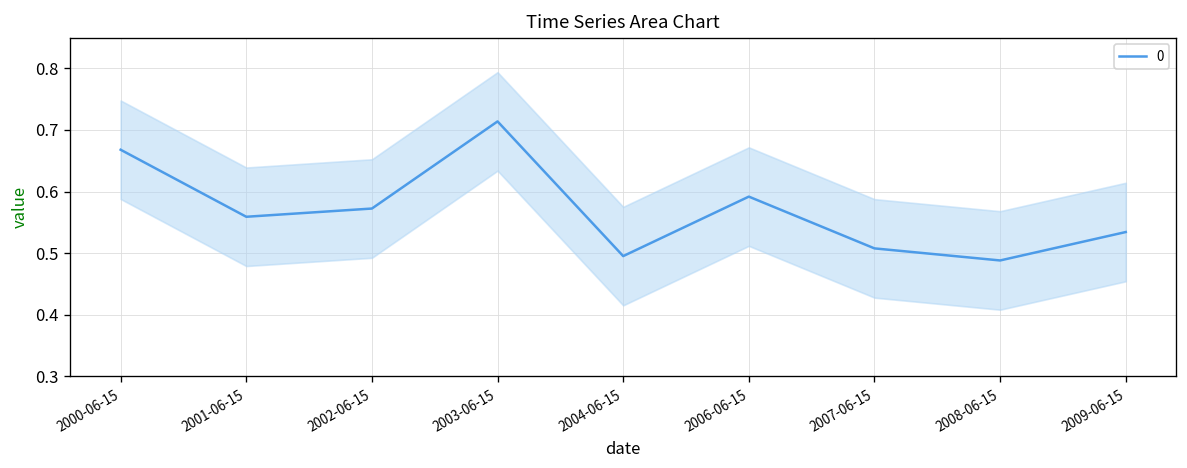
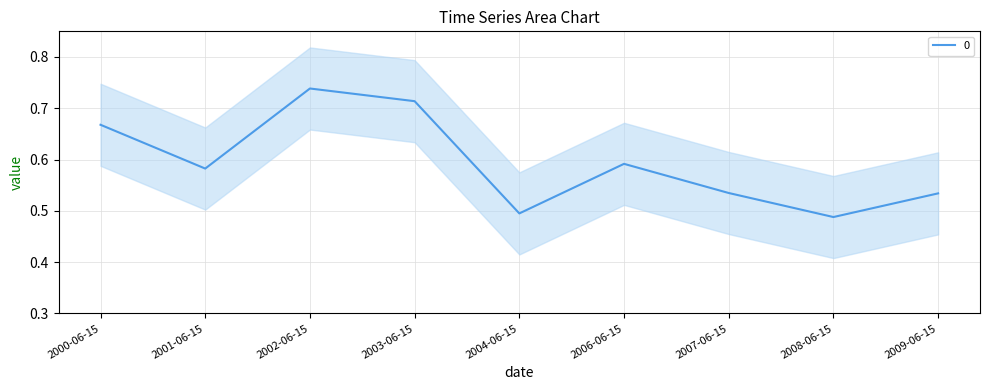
0, 2001-06-15: 0.56 -> 0.58
0, 2002-06-15: 0.57 -> 0.74
0, 2007-06-15: 0.51 -> 0.53
